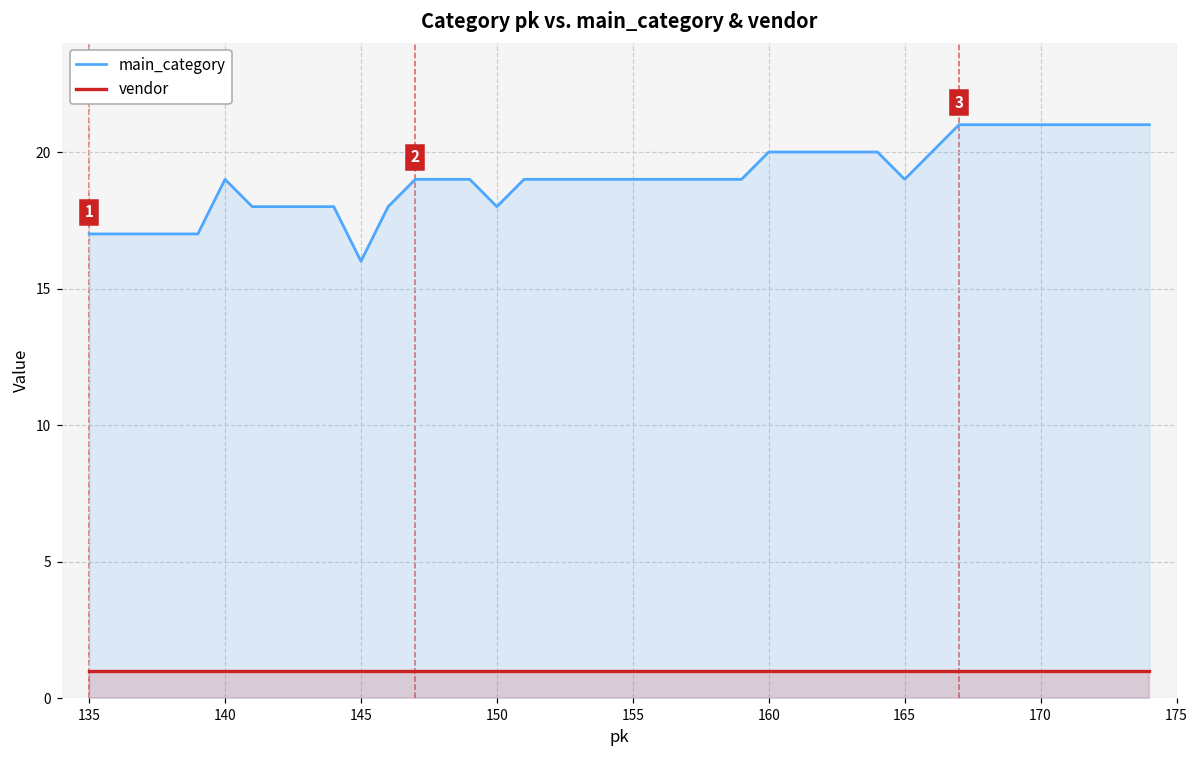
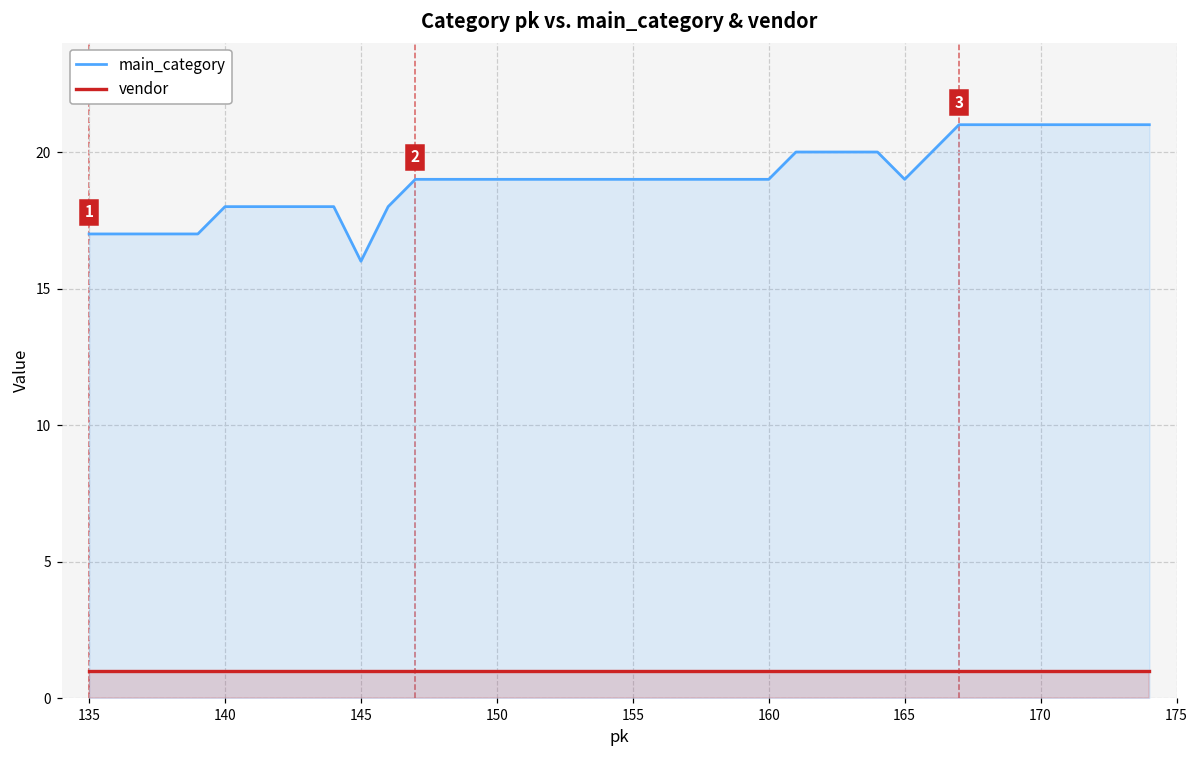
main_category, 140: 19 -> 18
main_category, 150: 18 -> 19
main_category, 160: 20 -> 19
